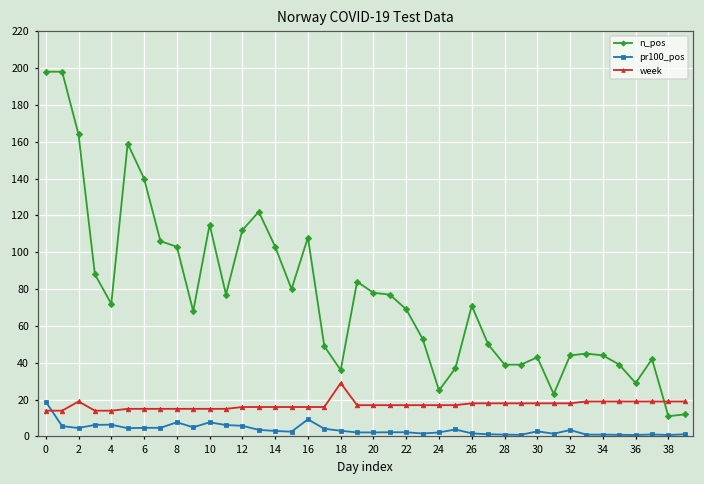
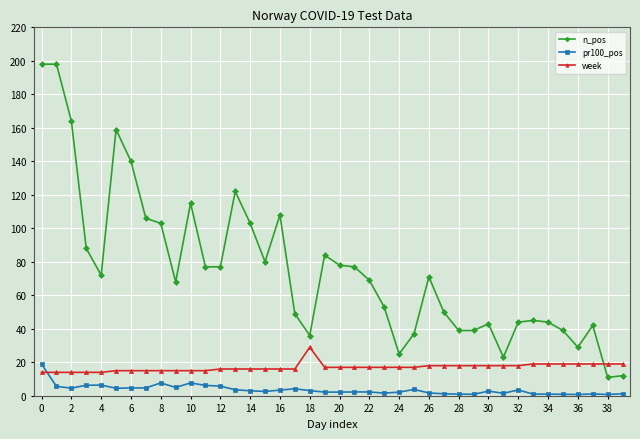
week, 2: 19 -> 14
n_pos, 12: 112 -> 77
pr100_pos, 16: 9 -> 3
